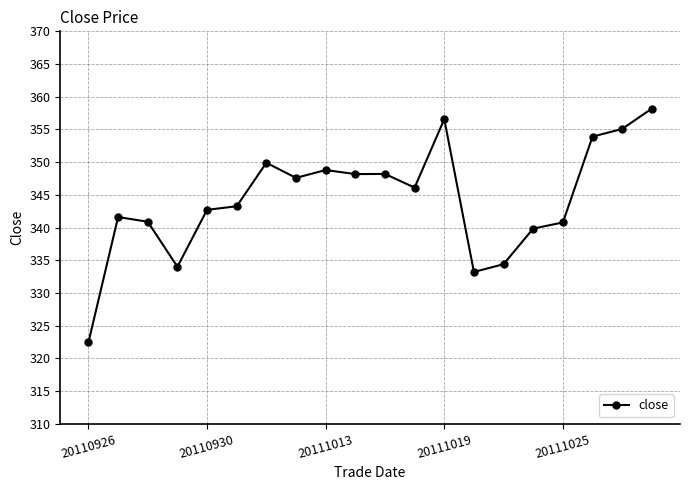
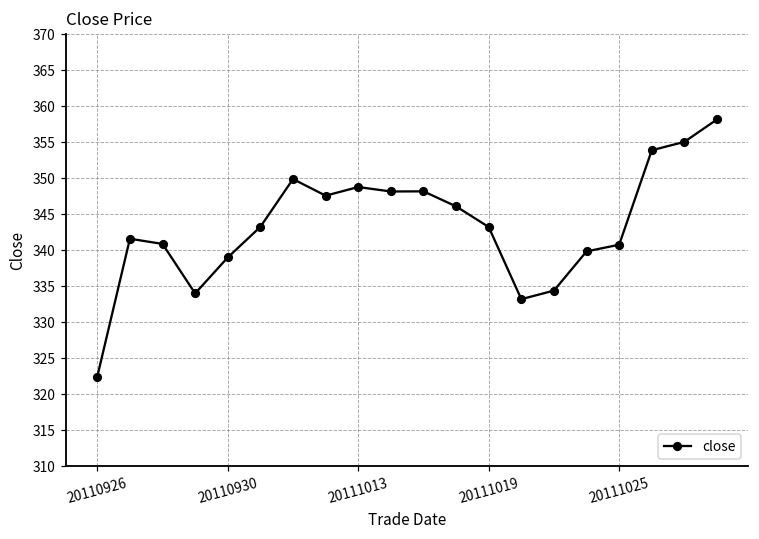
20110930: 343 -> 339
20111019: 357 -> 343
